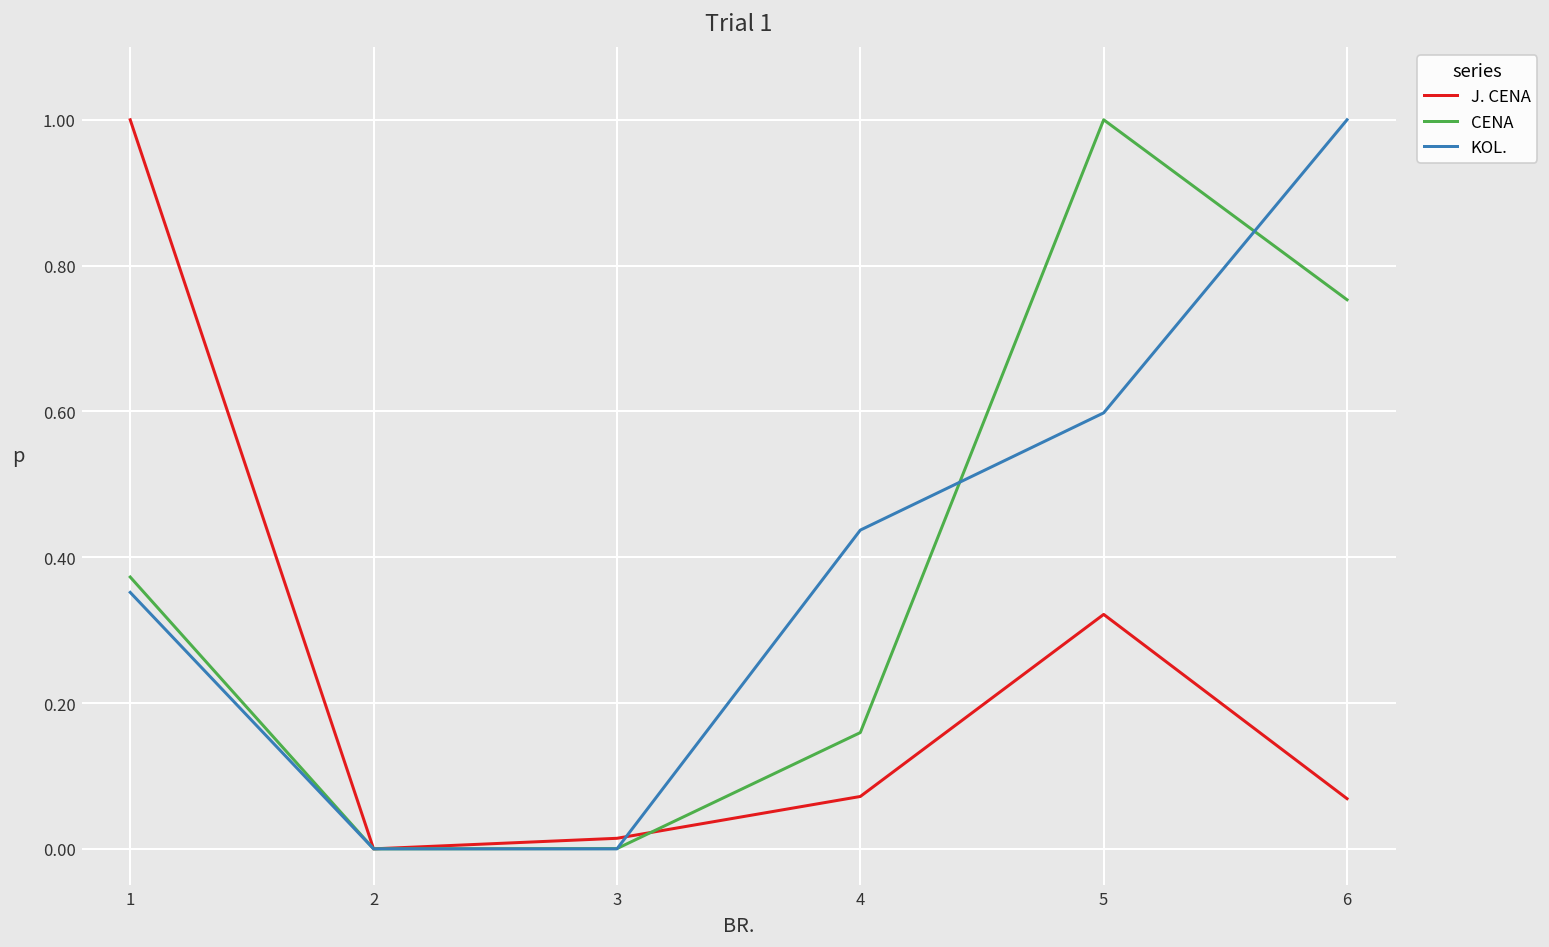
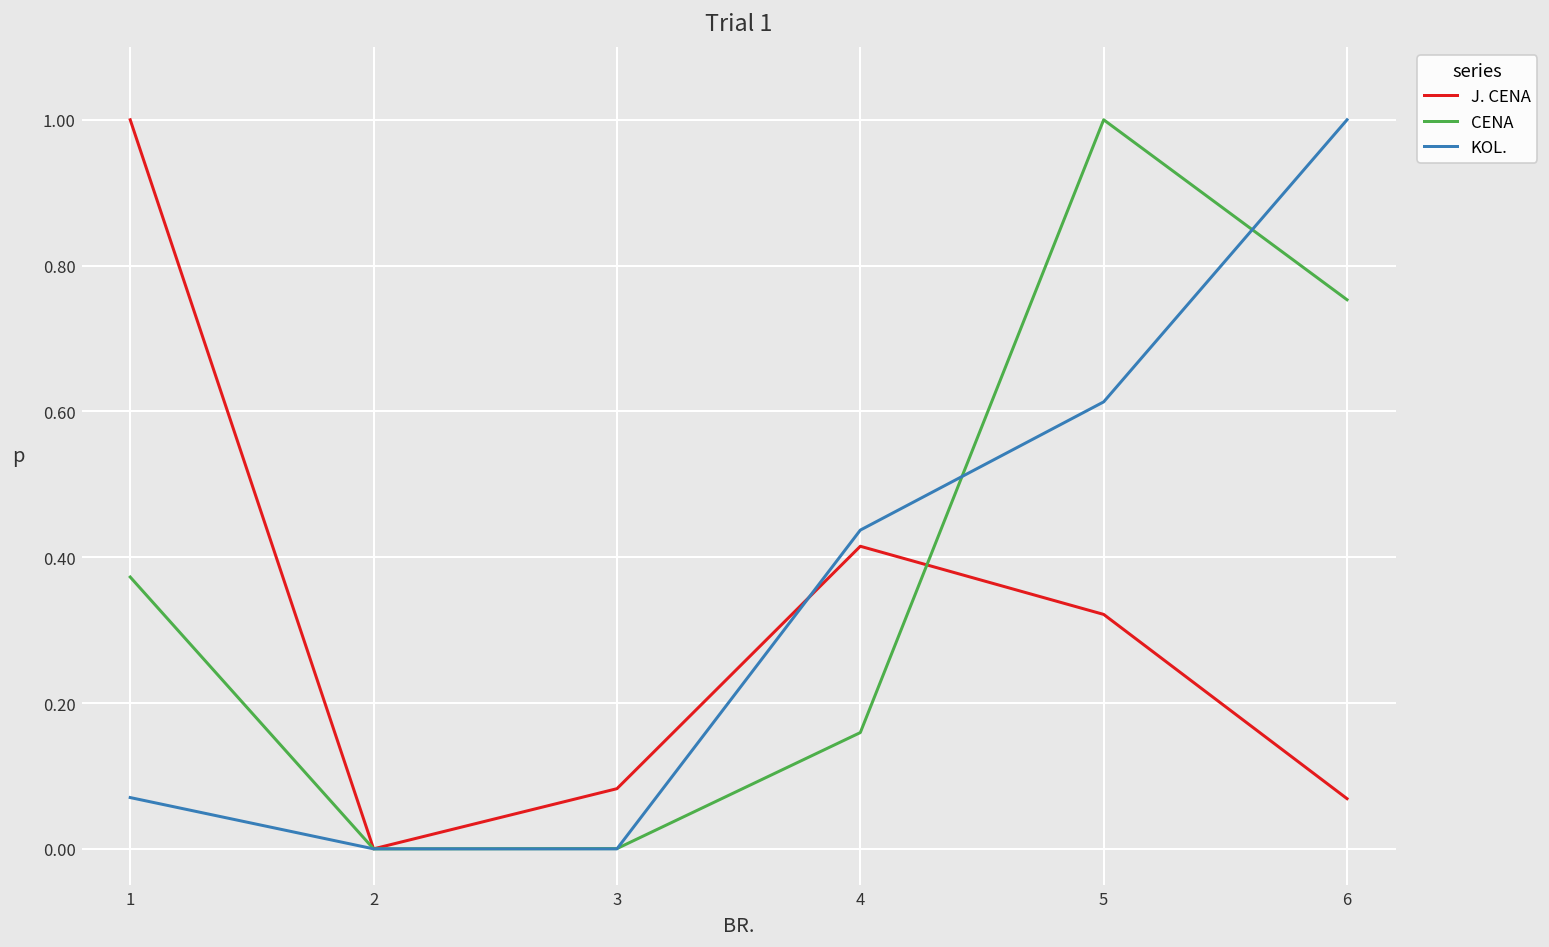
KOL., 1: 0.35 -> 0.07
J. CENA, 3: 0.01 -> 0.08
J. CENA, 4: 0.07 -> 0.42
KOL., 5: 0.60 -> 0.61
